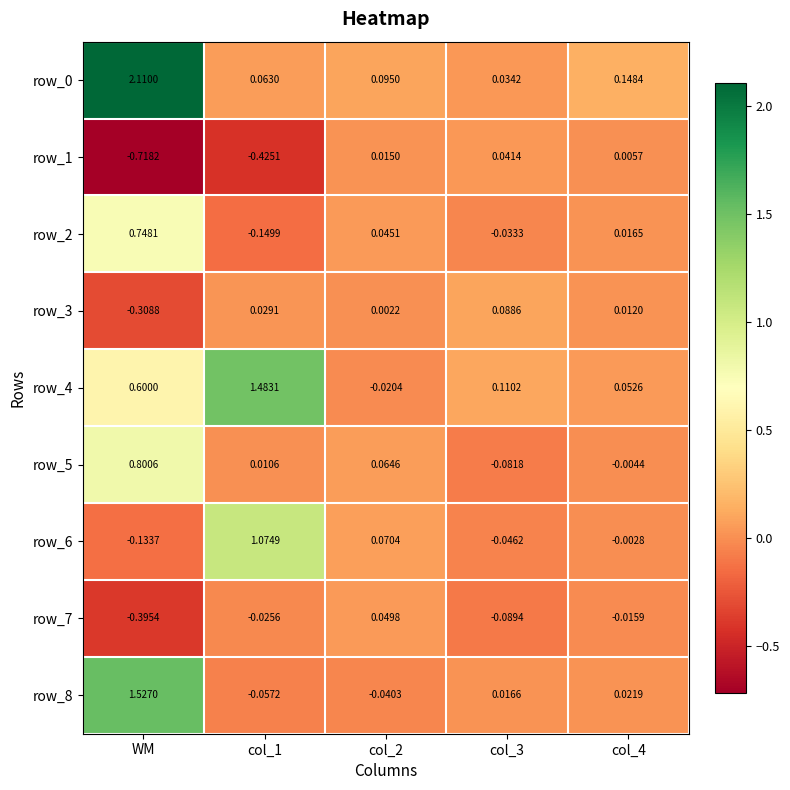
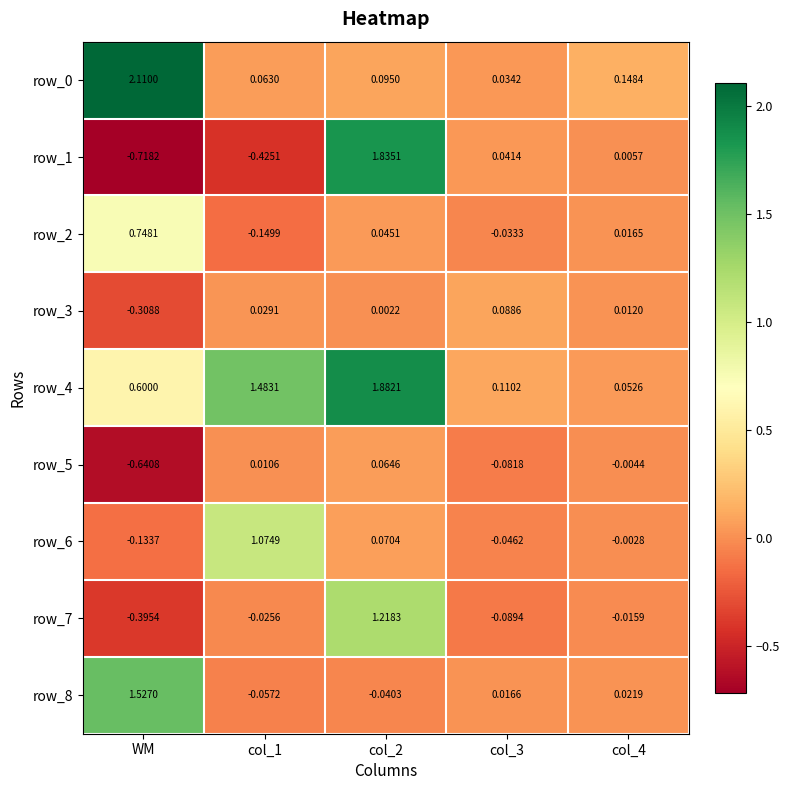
row_1, col_2: 0.0150 -> 1.8351
row_4, col_2: -0.0204 -> 1.8821
row_5, WM: 0.8006 -> -0.6408
row_7, col_2: 0.0498 -> 1.2183
